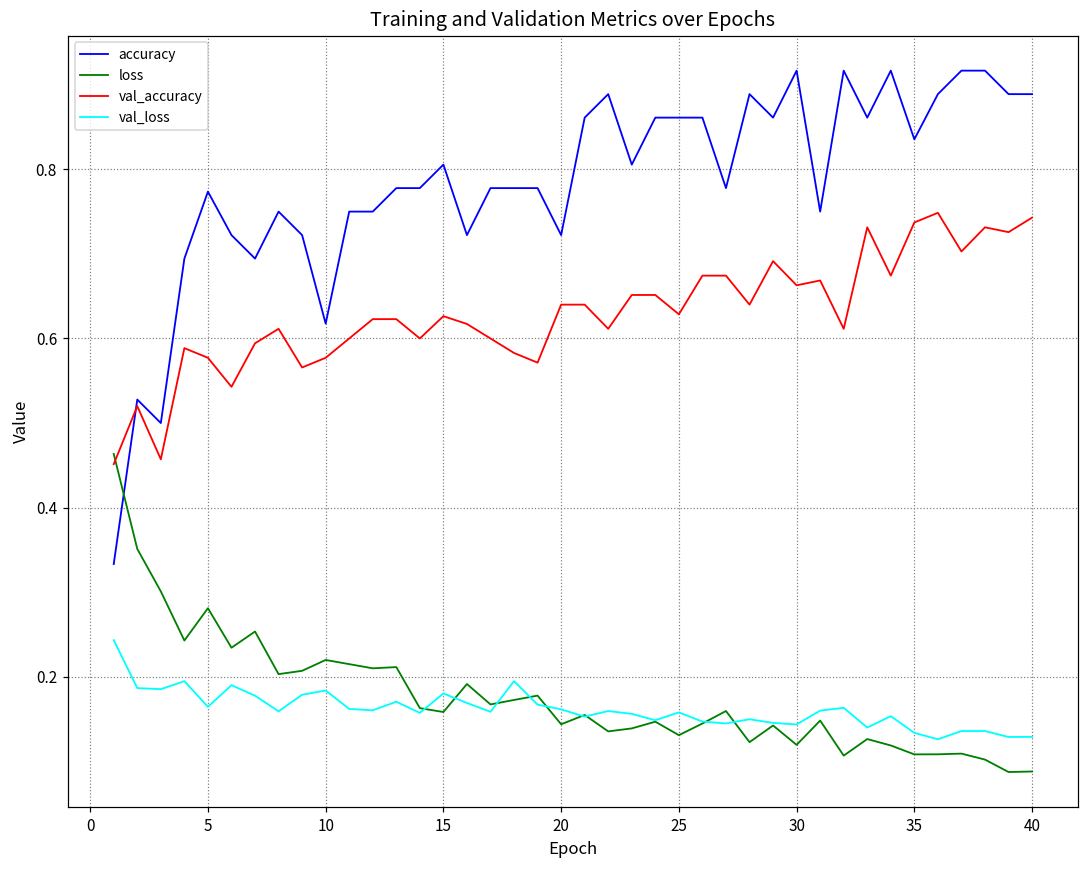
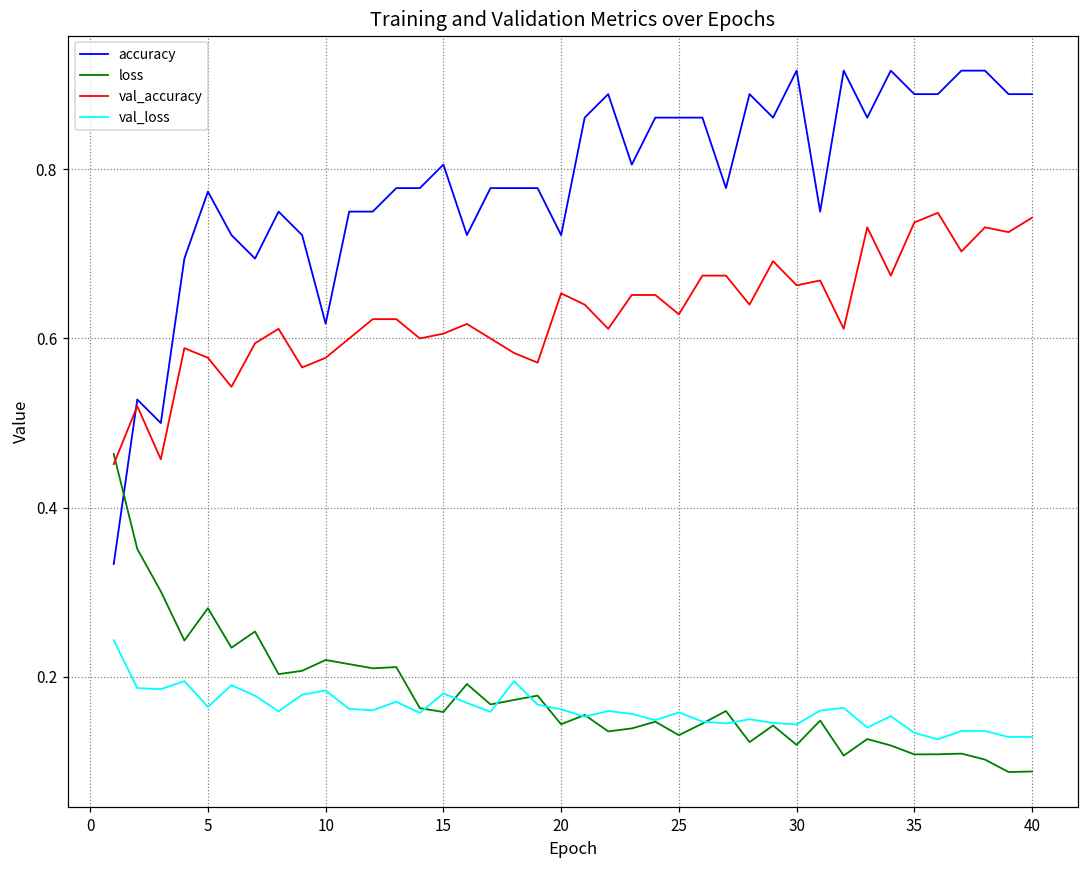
val_accuracy, 15: 0.63 -> 0.61
val_accuracy, 20: 0.64 -> 0.65
accuracy, 35: 0.84 -> 0.89
